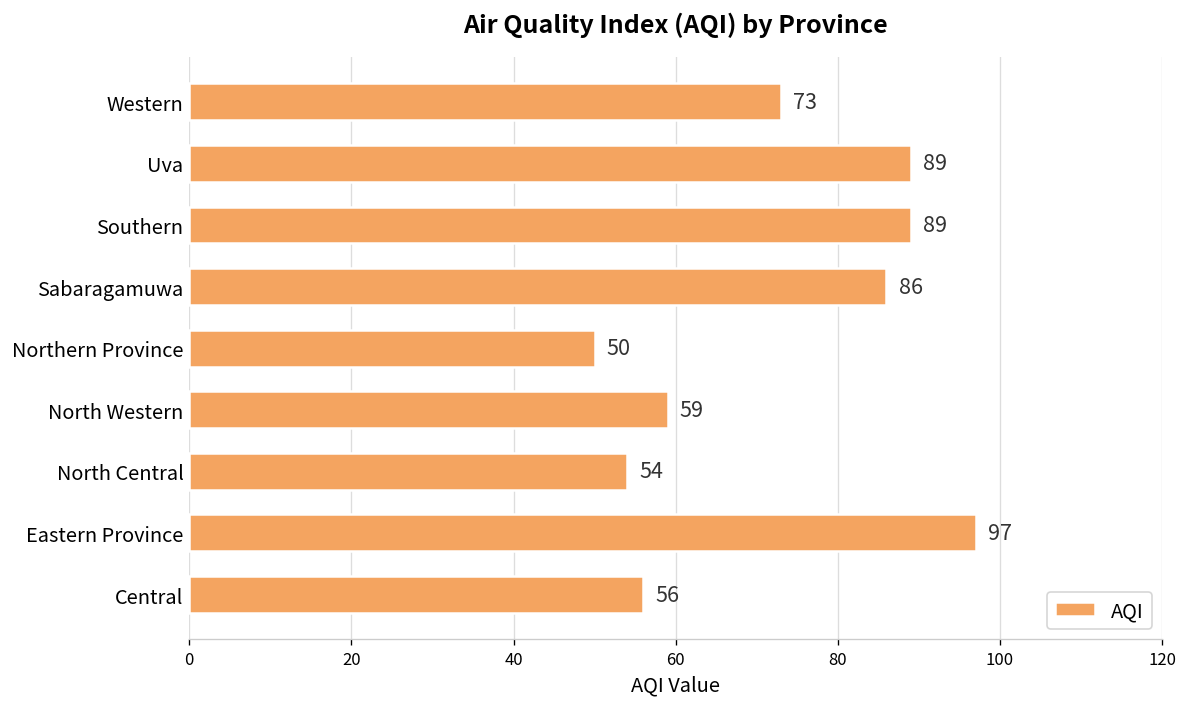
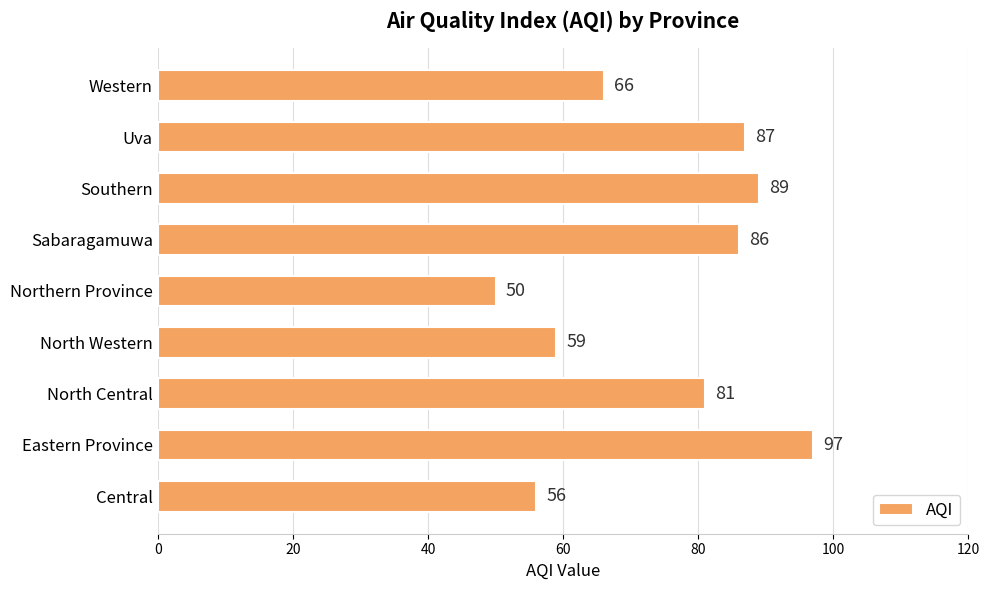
Western: 73 -> 66
Uva: 89 -> 87
North Central: 54 -> 81
